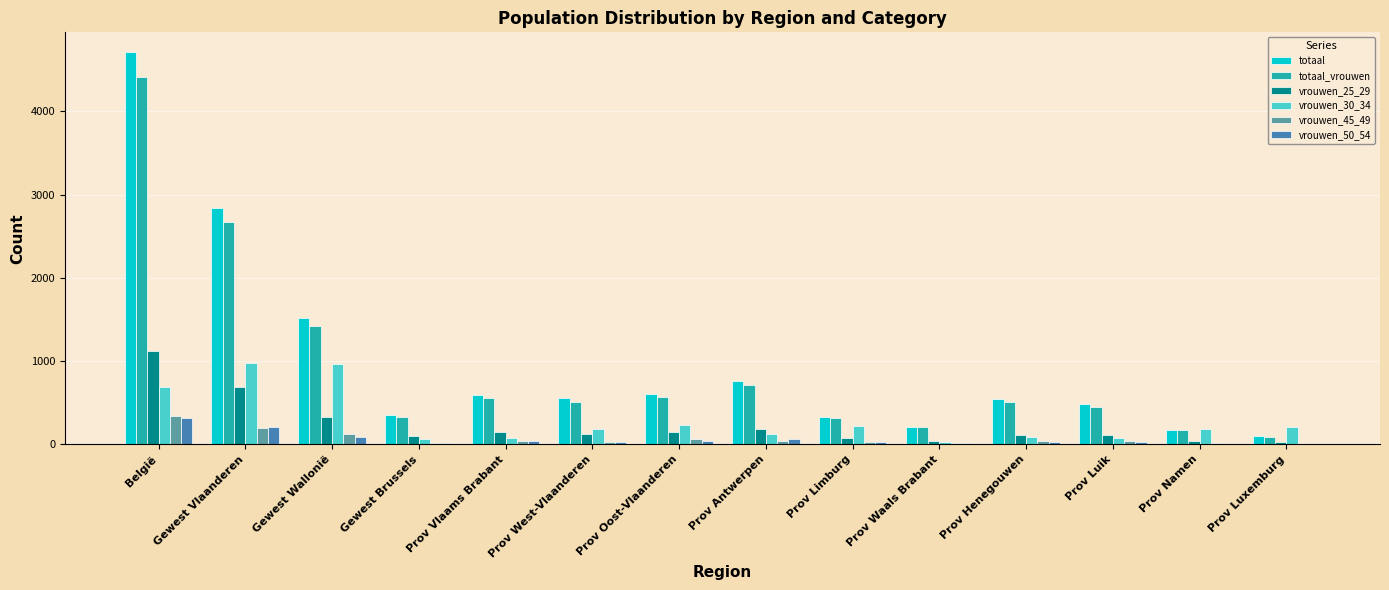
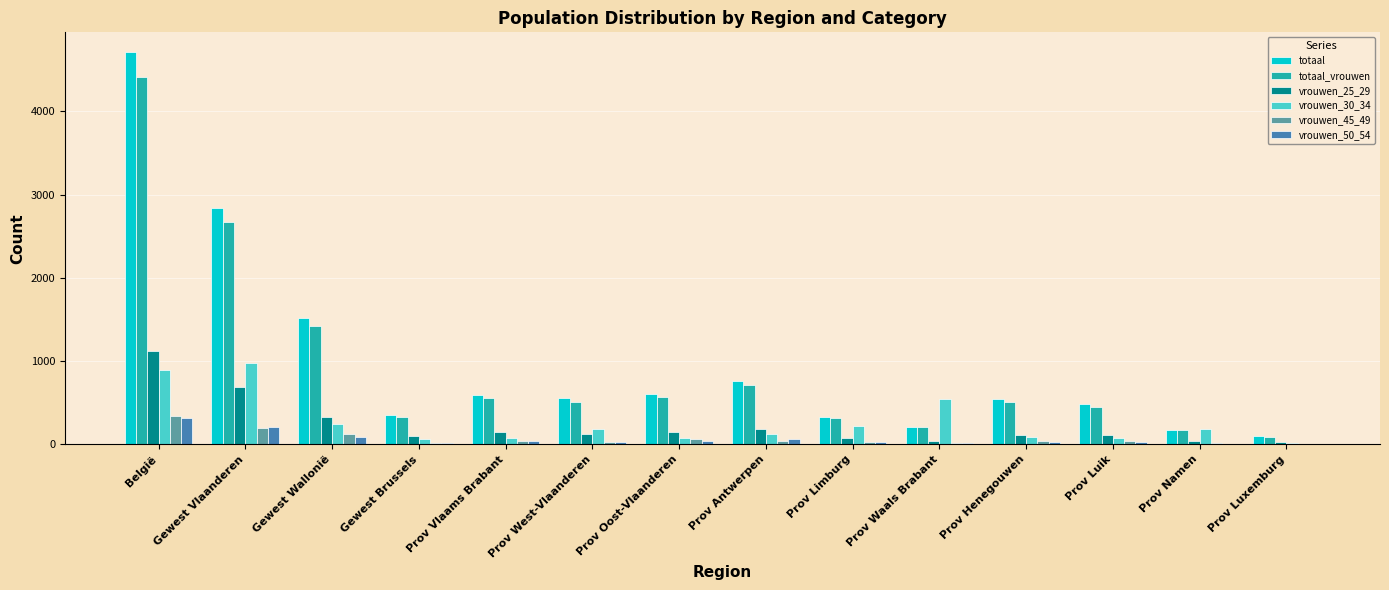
vrouwen_30_34, België: 700 -> 900
vrouwen_30_34, Gewest Wallonië: 1000 -> 200
vrouwen_30_34, Prov Oost-Vlaanderen: 200 -> 100
vrouwen_30_34, Prov Waals Brabant: 0 -> 500
vrouwen_30_34, Prov Luxemburg: 200 -> 0
